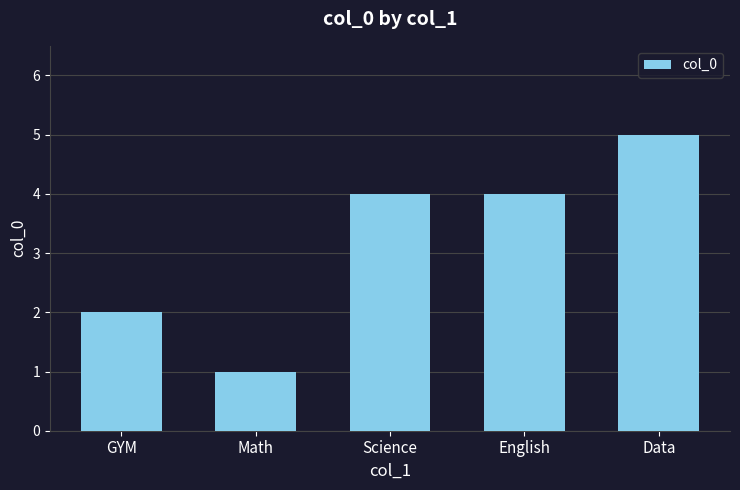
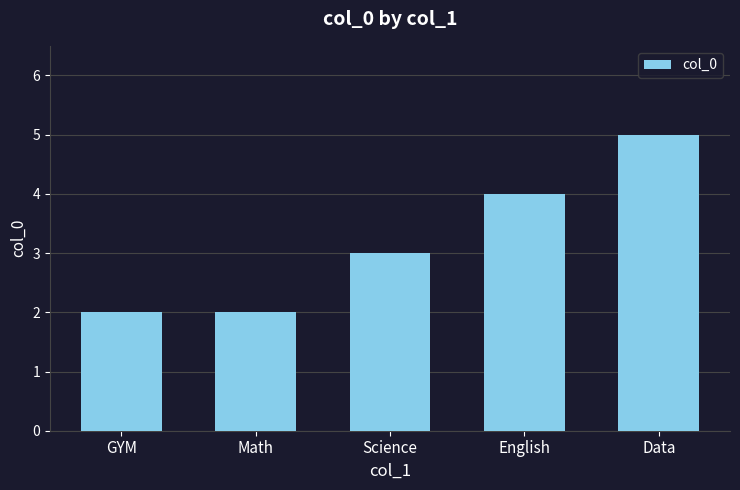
Math: 1 -> 2
Science: 4 -> 3
